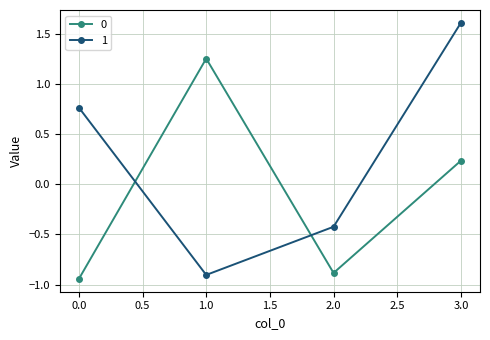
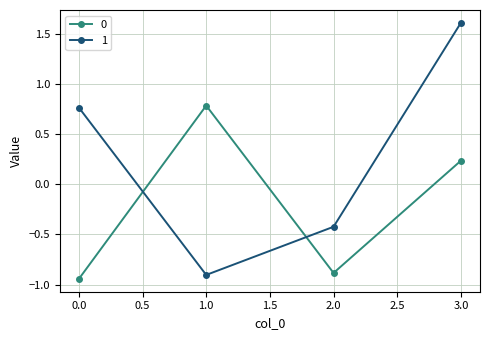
0, 1.0: 1.25 -> 0.78
